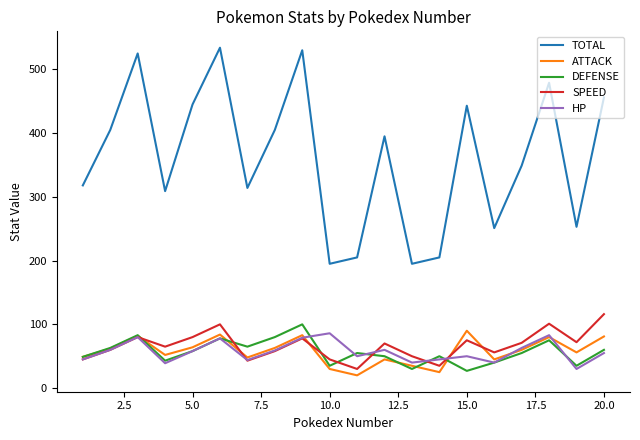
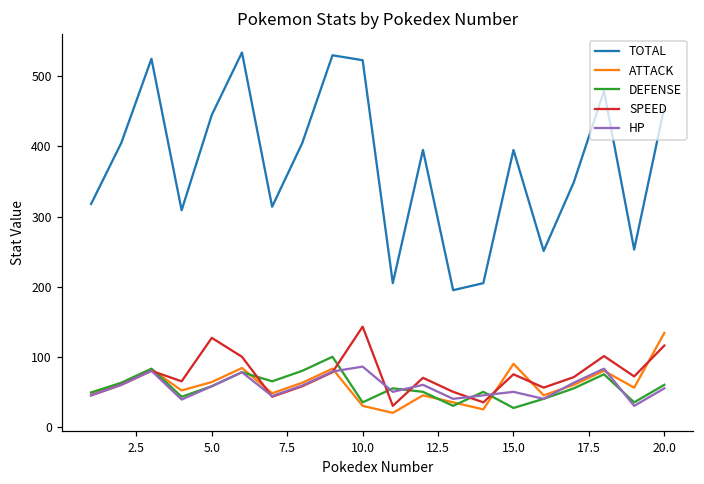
SPEED, 5.0: 80 -> 130
TOTAL, 10.0: 200 -> 520
SPEED, 10.0: 50 -> 140
TOTAL, 15.0: 440 -> 400
ATTACK, 20.0: 80 -> 130
